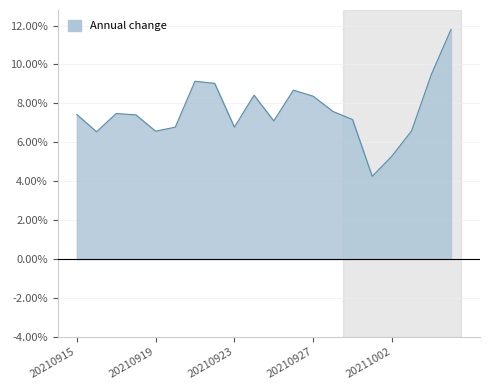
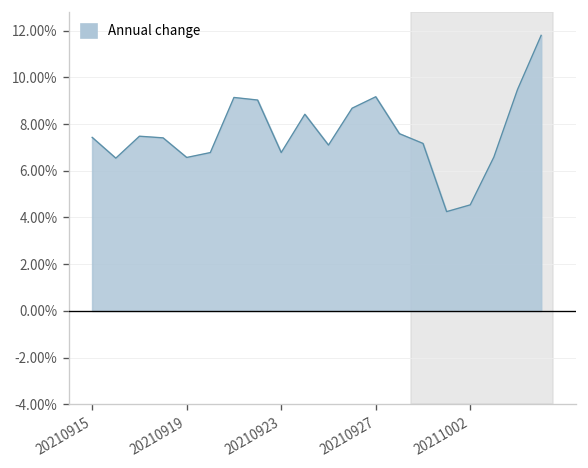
20210927: 8.4% -> 9.2%
20211002: 5.3% -> 4.5%
